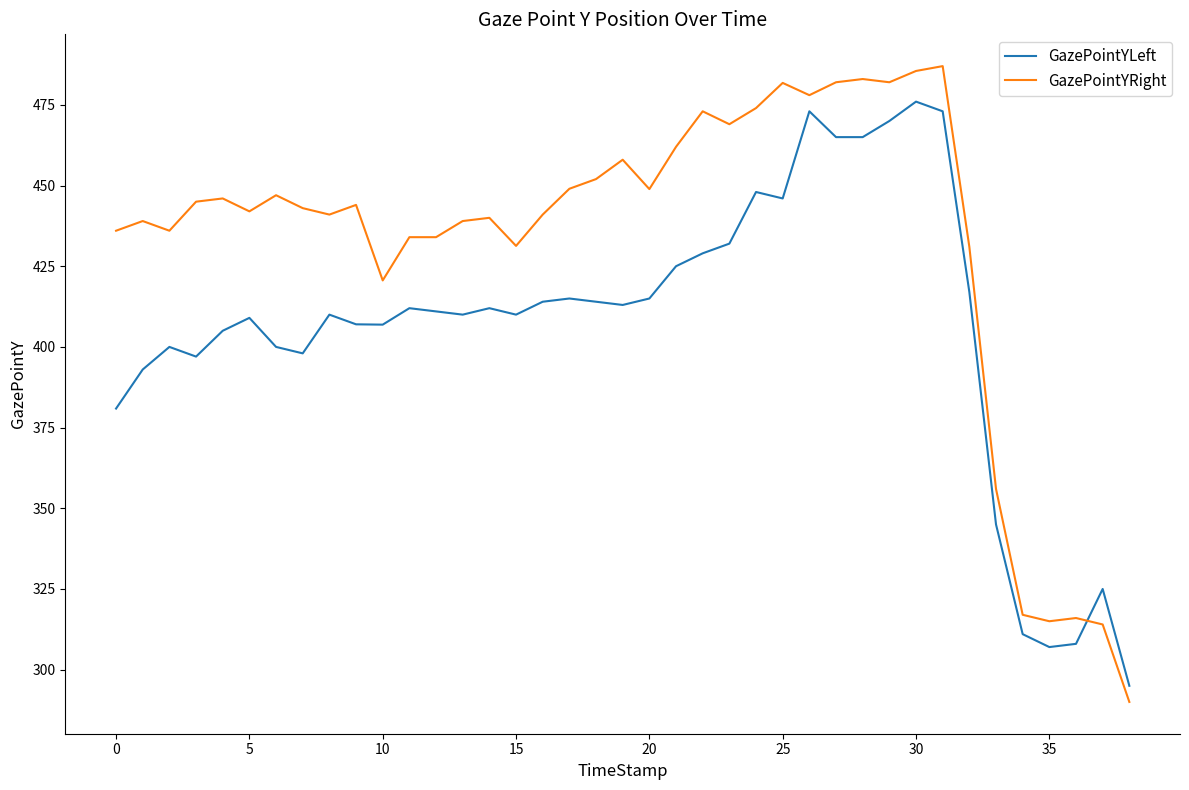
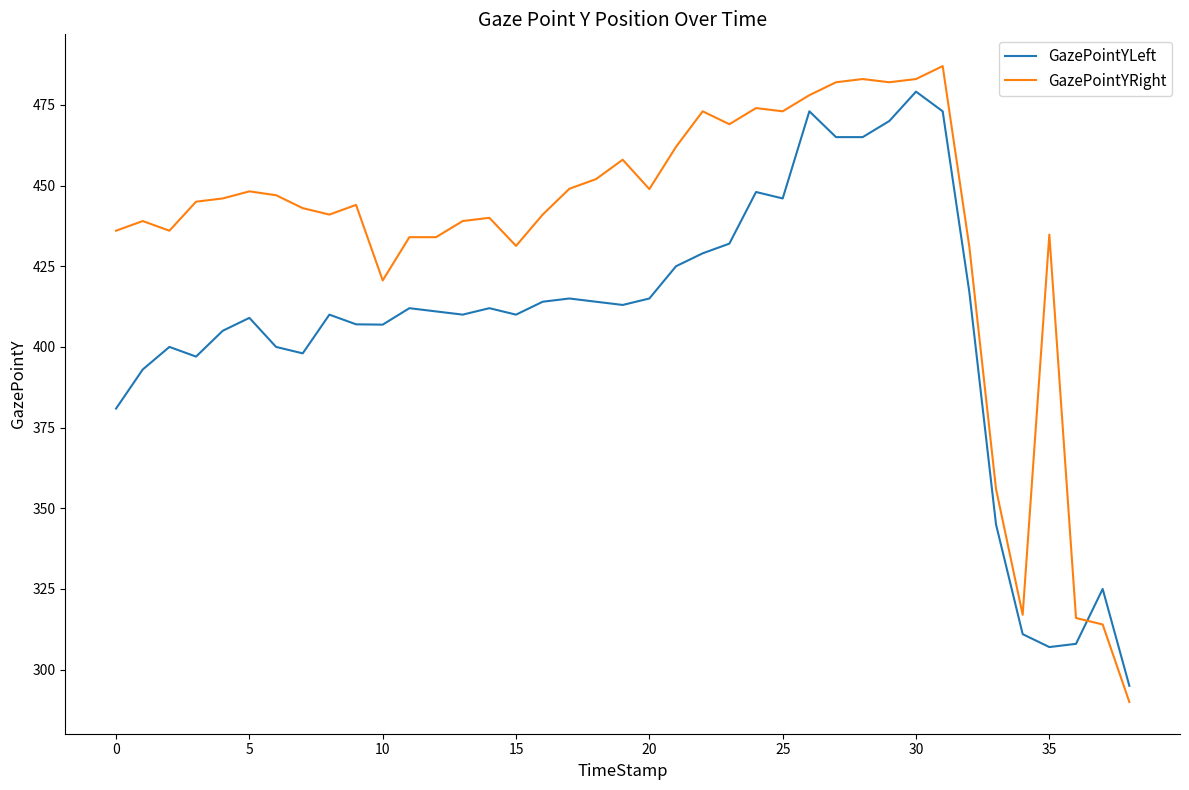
GazePointYRight, 5: 442 -> 448
GazePointYRight, 25: 482 -> 473
GazePointYLeft, 30: 476 -> 479
GazePointYRight, 30: 486 -> 483
GazePointYRight, 35: 315 -> 435
